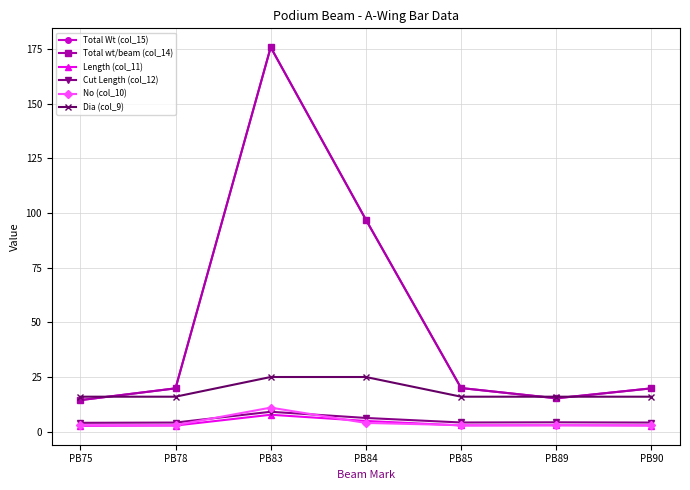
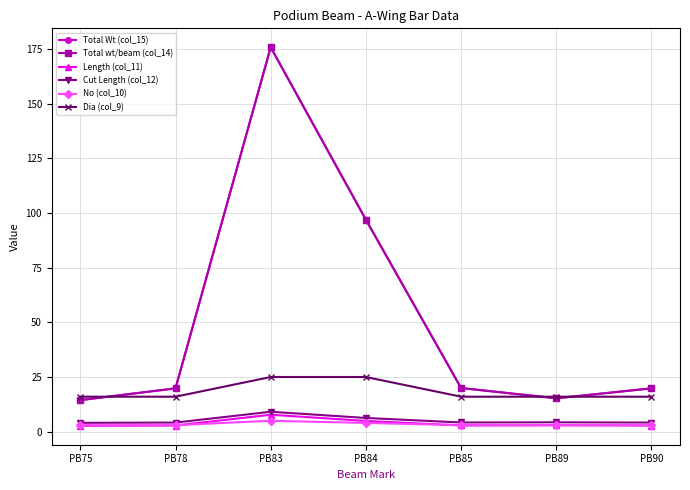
No (col_10), PB83: 11 -> 5
